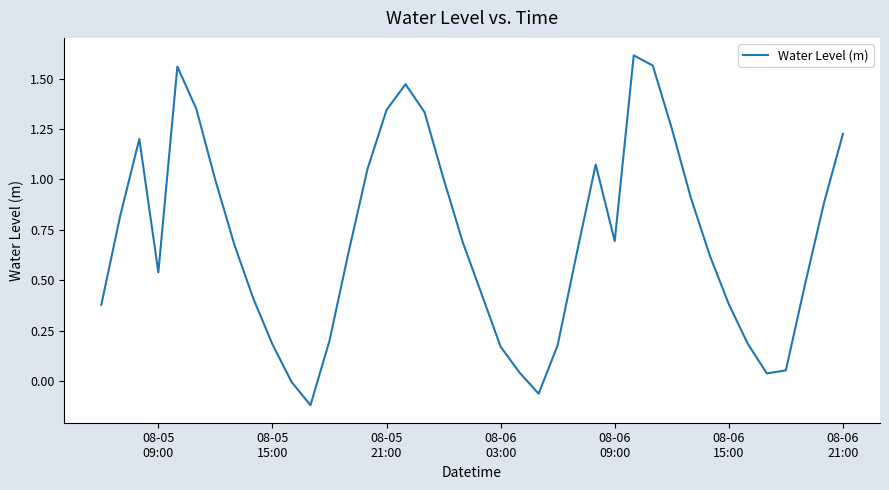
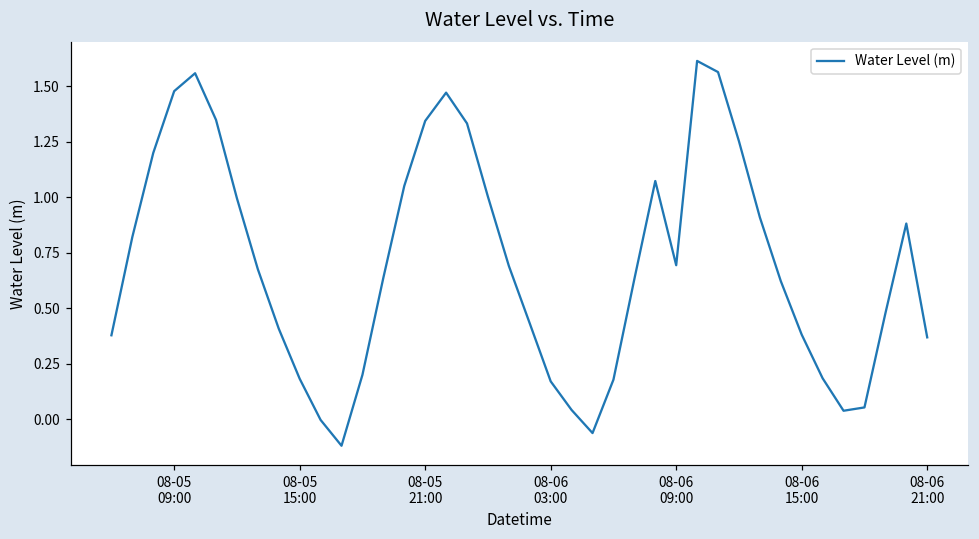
08-05 09:00: 0.54 -> 1.48
08-06 21:00: 1.23 -> 0.37
